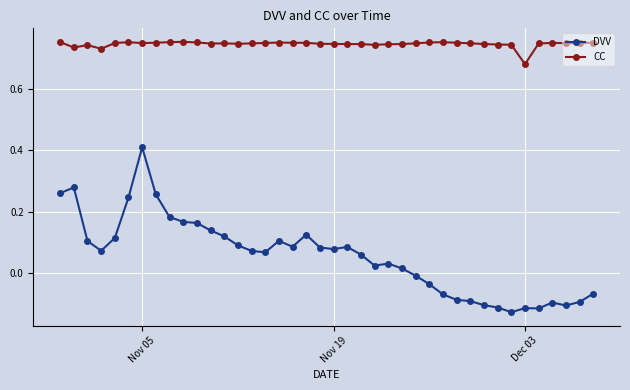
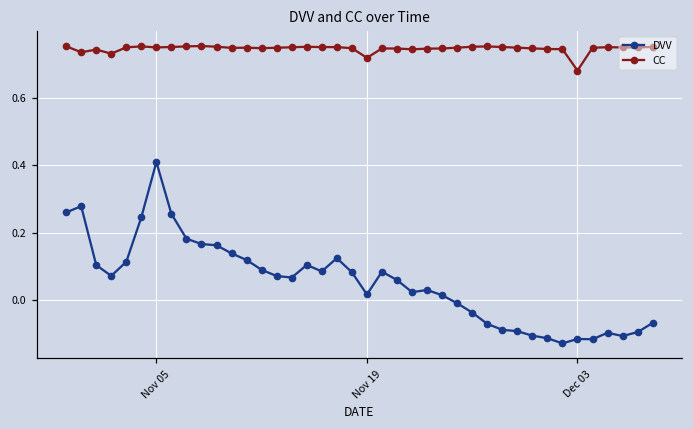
DVV, Nov 19: 0.08 -> 0.02
CC, Nov 19: 0.75 -> 0.72
